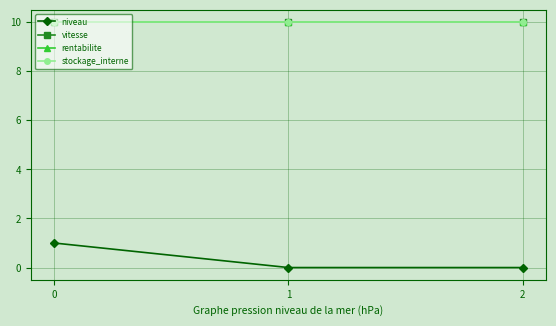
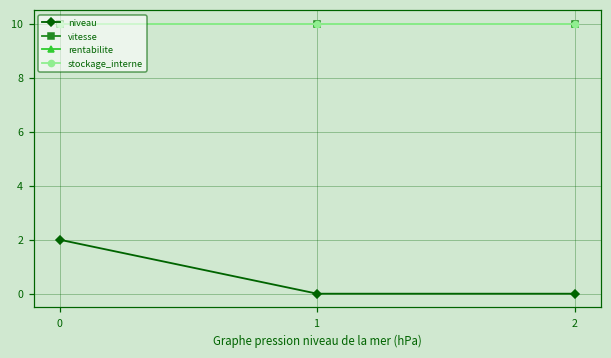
niveau, 0: 1 -> 2
